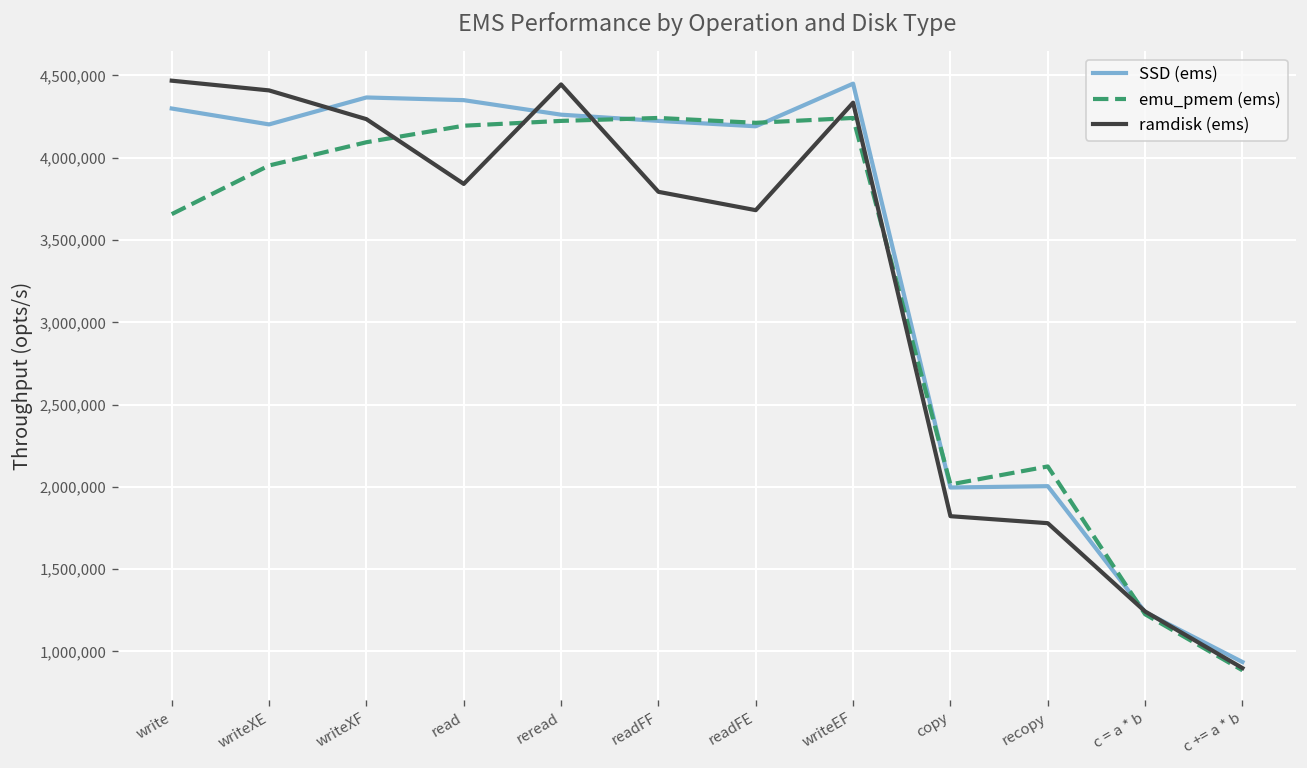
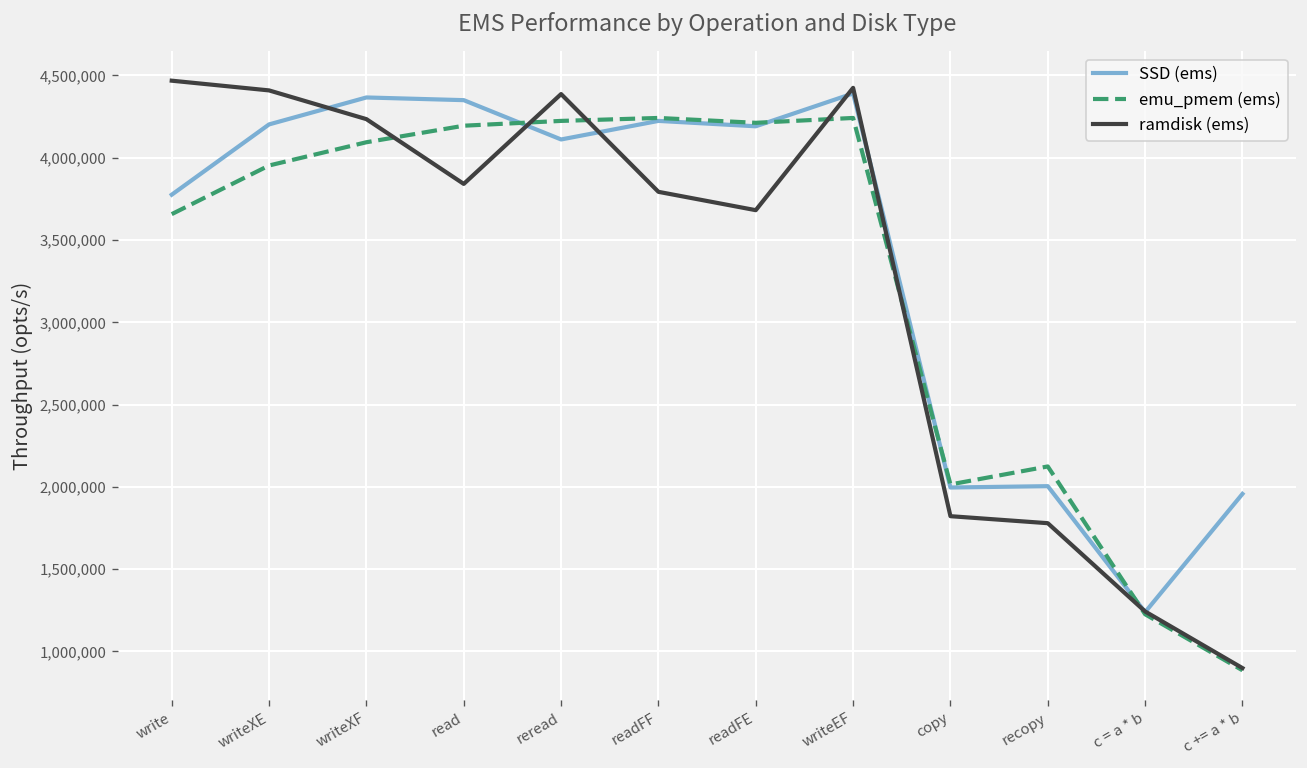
SSD (ems), write: 4,300,000 -> 3,780,000
SSD (ems), reread: 4,260,000 -> 4,110,000
ramdisk (ems), reread: 4,450,000 -> 4,390,000
SSD (ems), writeEF: 4,450,000 -> 4,390,000
ramdisk (ems), writeEF: 4,330,000 -> 4,420,000
SSD (ems), c += a * b: 940,000 -> 1,960,000
